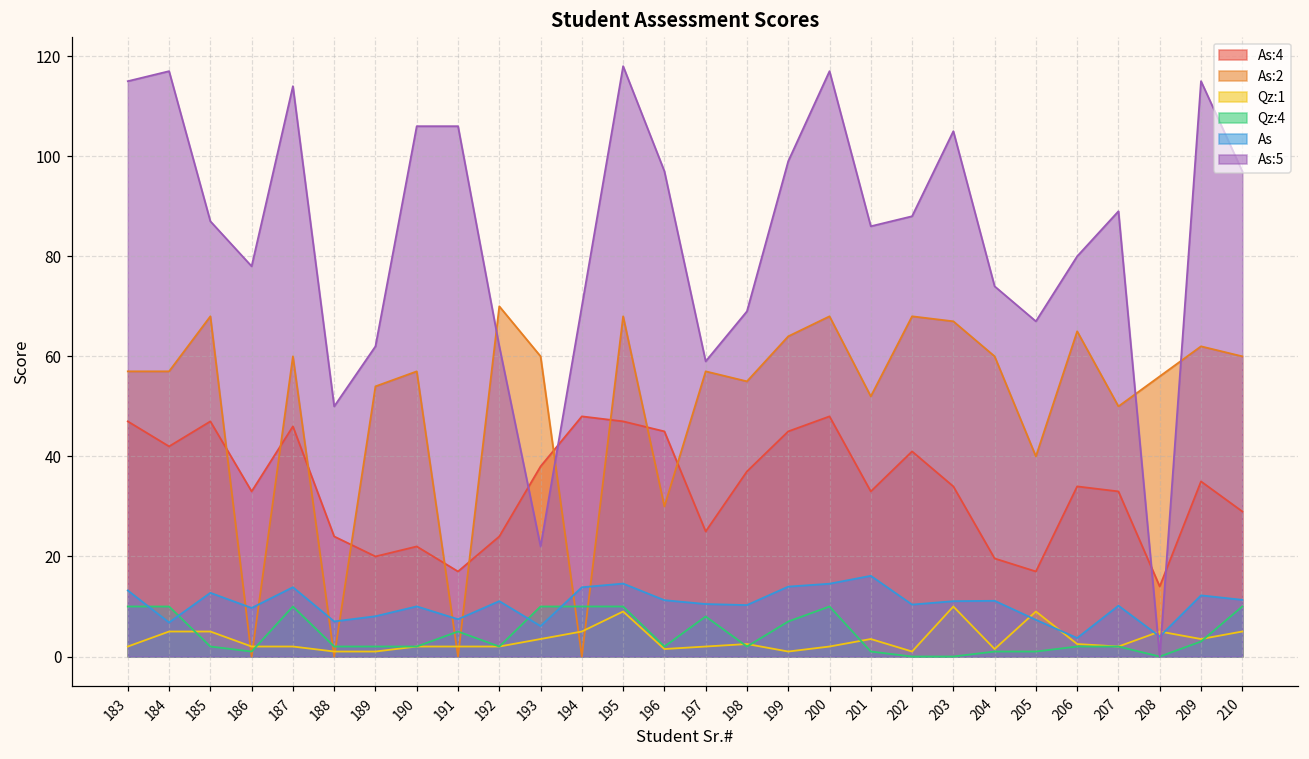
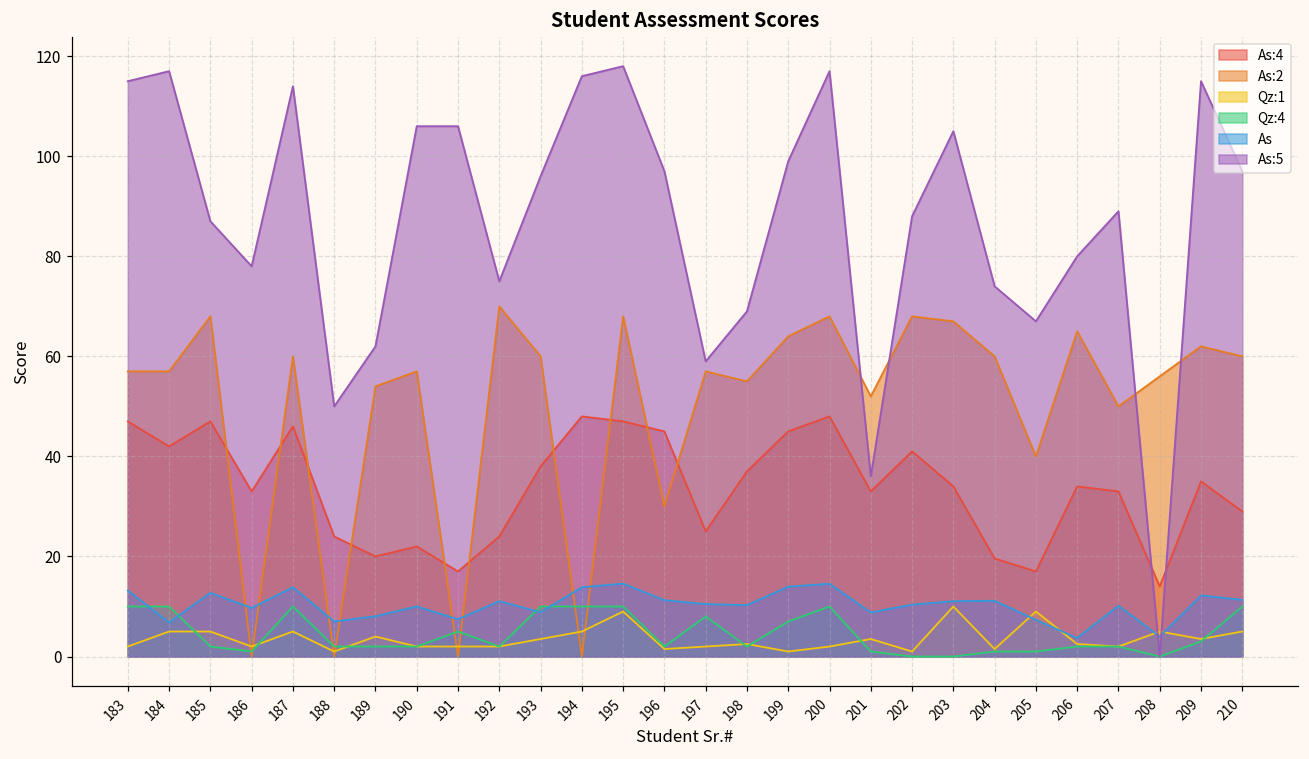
Qz:1, 187: 2 -> 5
Qz:1, 189: 1 -> 4
As:5, 192: 62 -> 75
As, 193: 6 -> 9
As:5, 193: 22 -> 96
As:5, 194: 70 -> 116
As, 201: 16 -> 9
As:5, 201: 86 -> 36
